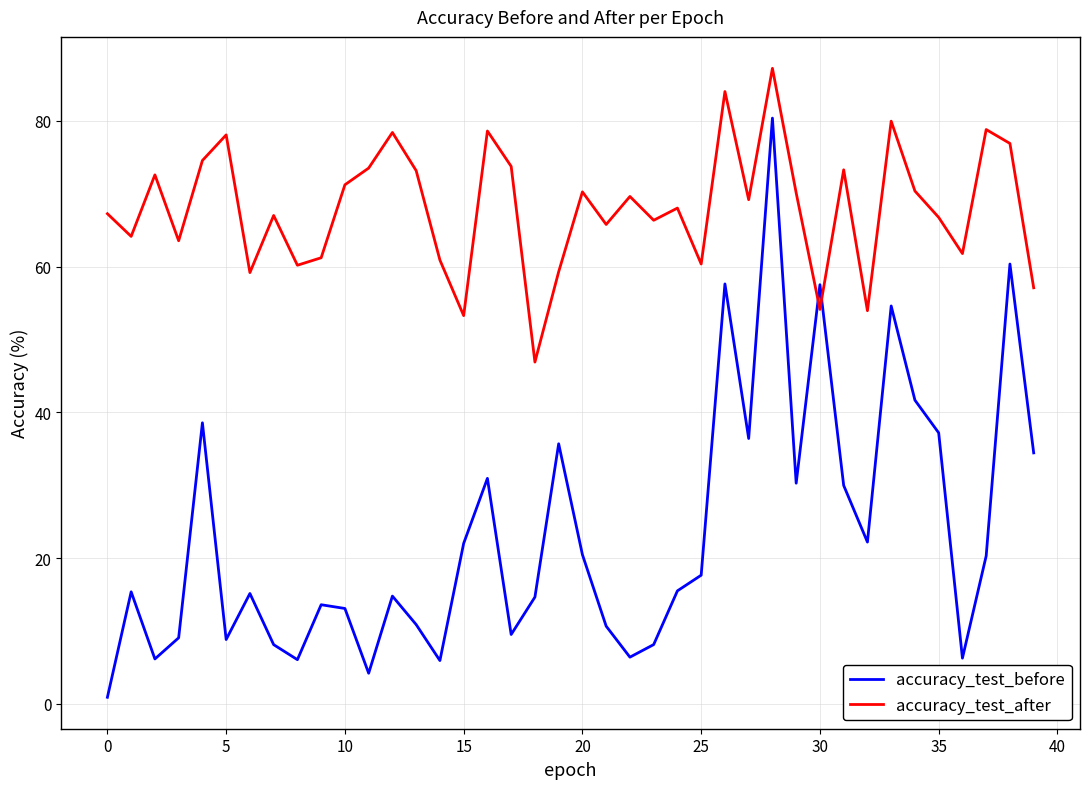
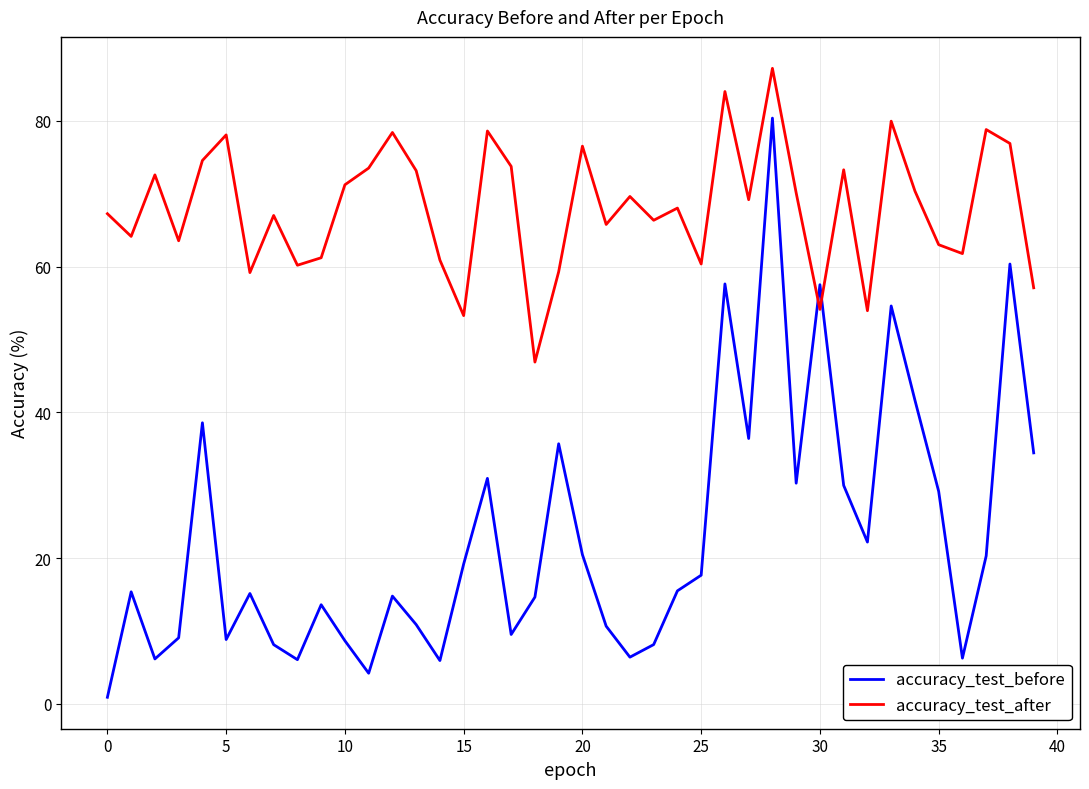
accuracy_test_before, 10: 13 -> 9
accuracy_test_before, 15: 22 -> 19
accuracy_test_after, 20: 70 -> 77
accuracy_test_before, 35: 37 -> 29
accuracy_test_after, 35: 67 -> 63
